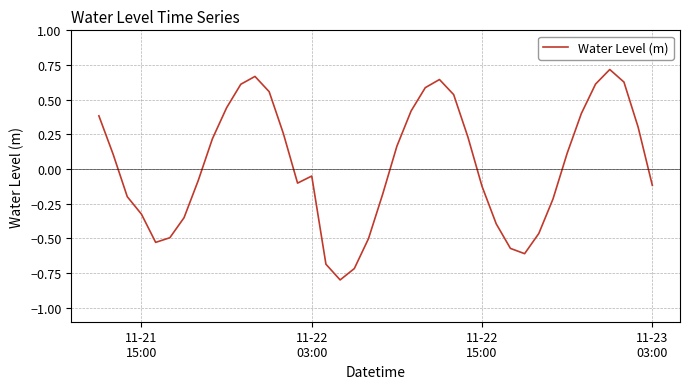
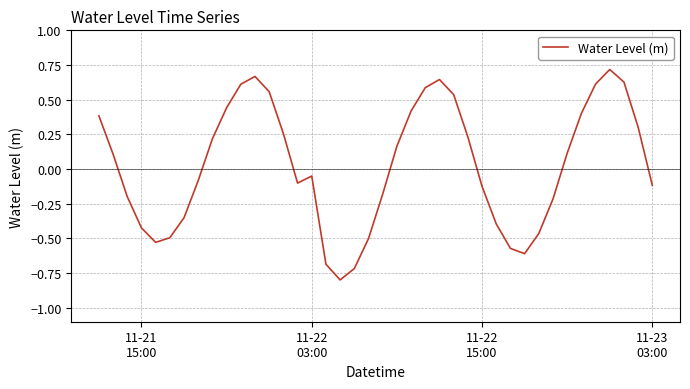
11-21 15:00: -0.32 -> -0.42
